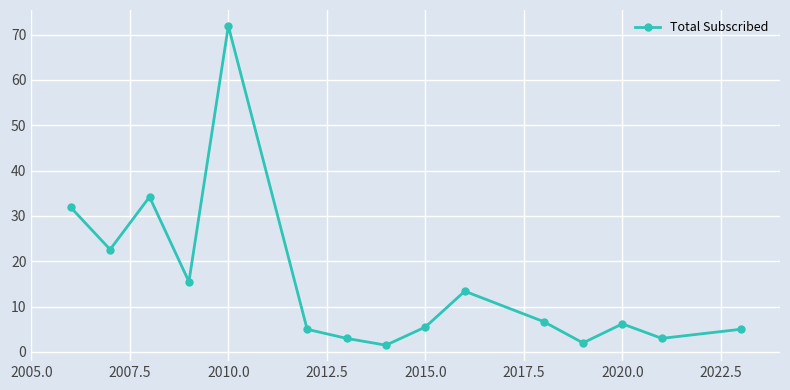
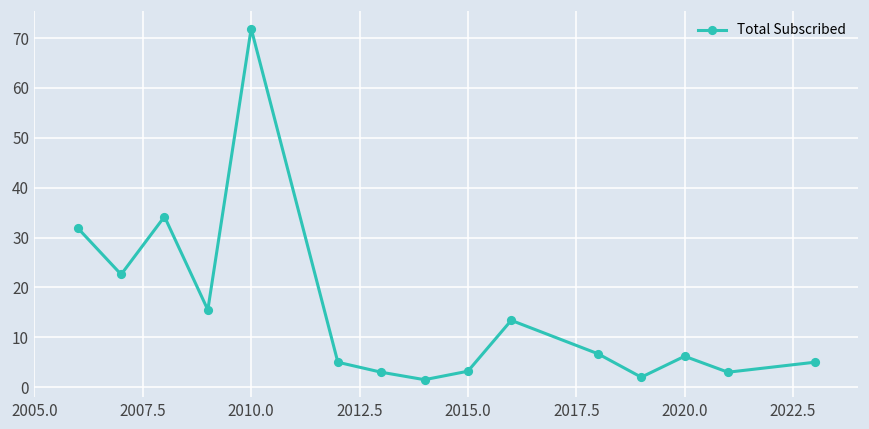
2015.0: 6 -> 3
